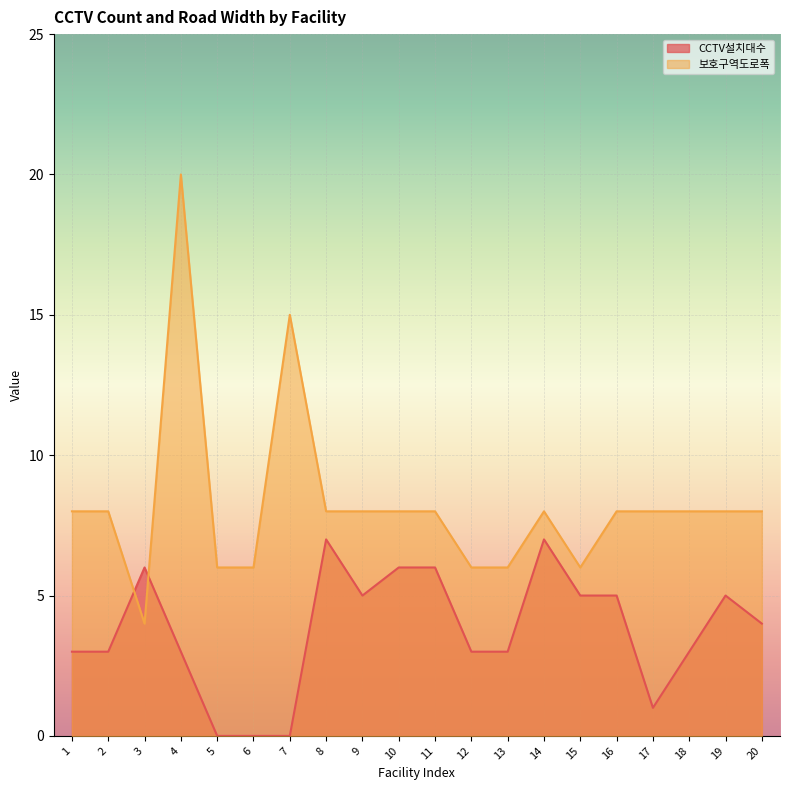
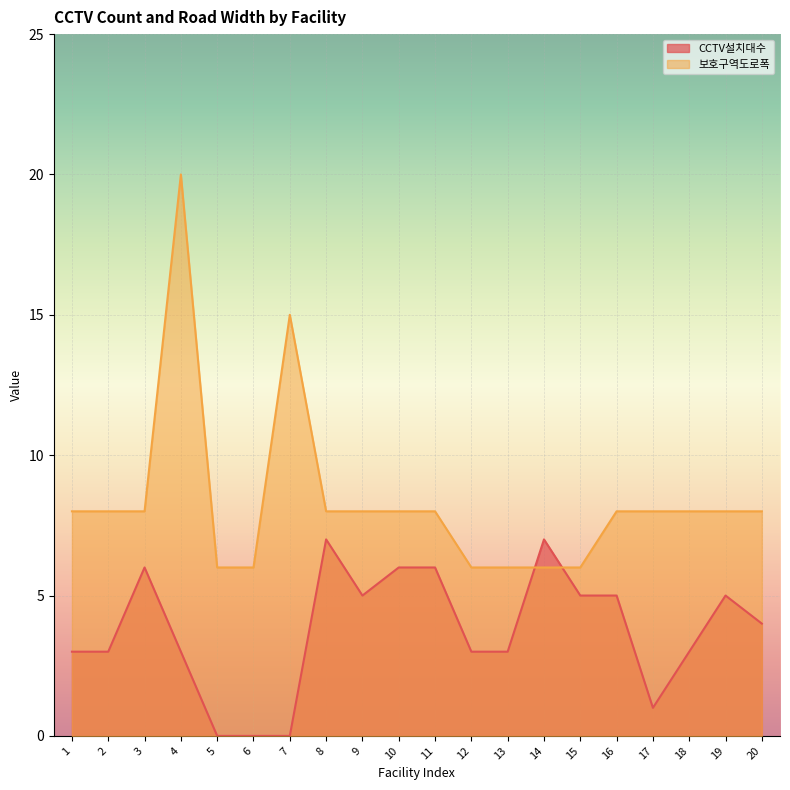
보호구역도로폭, 3: 4 -> 8
보호구역도로폭, 14: 8 -> 6
